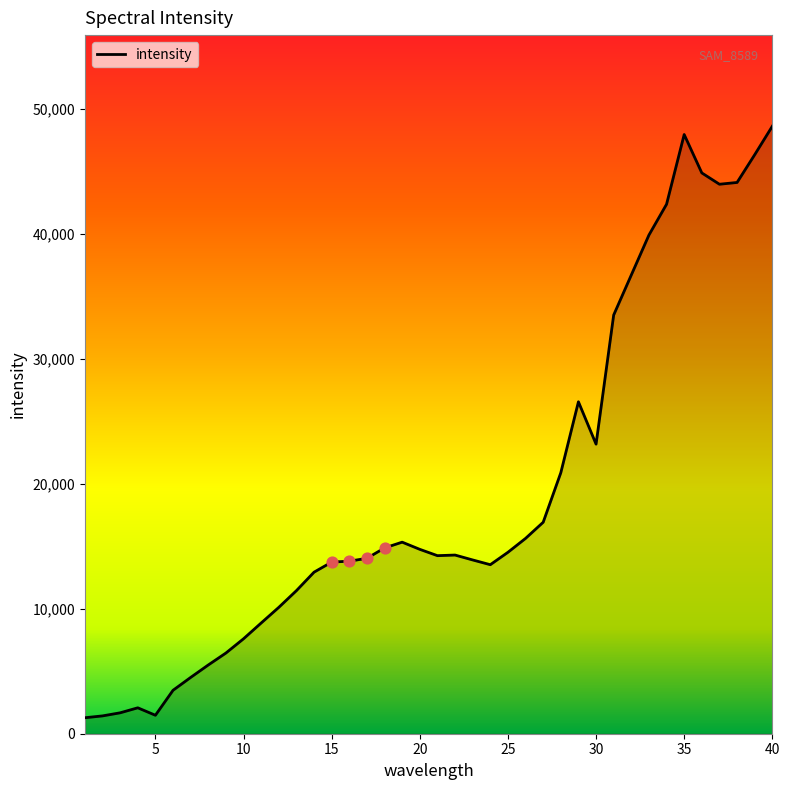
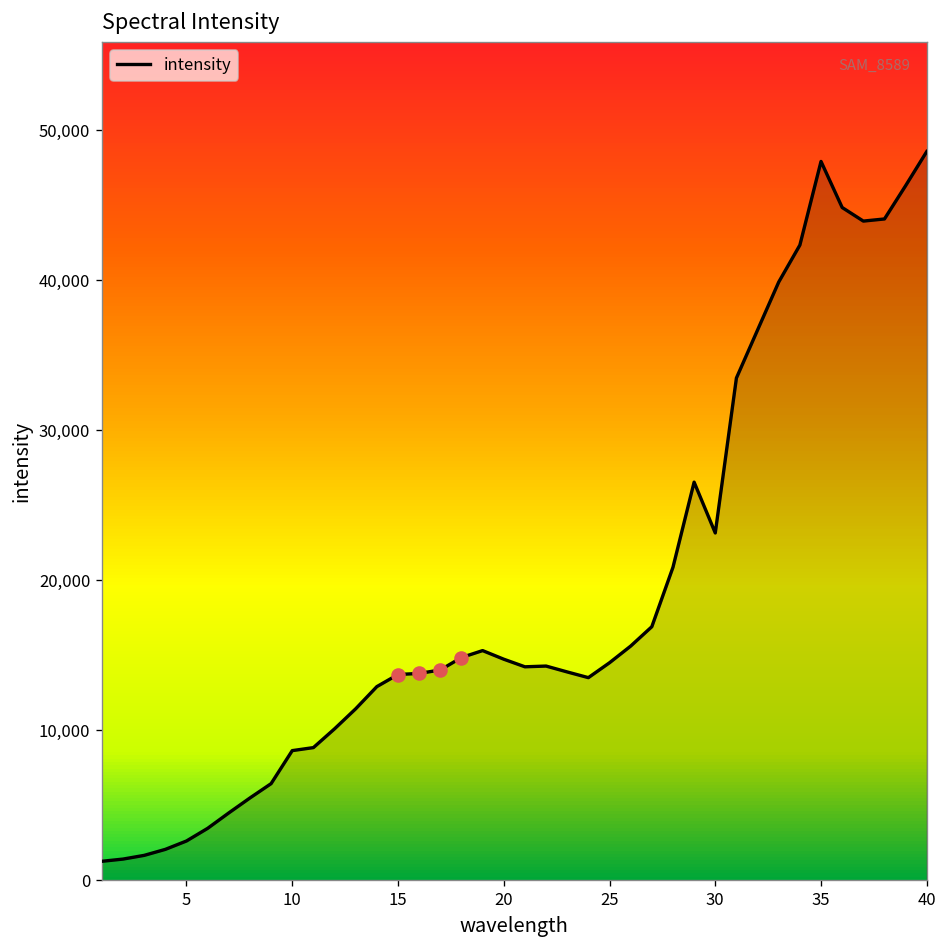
intensity, 5: 1,500 -> 2,600
intensity, 10: 7,600 -> 8,700
